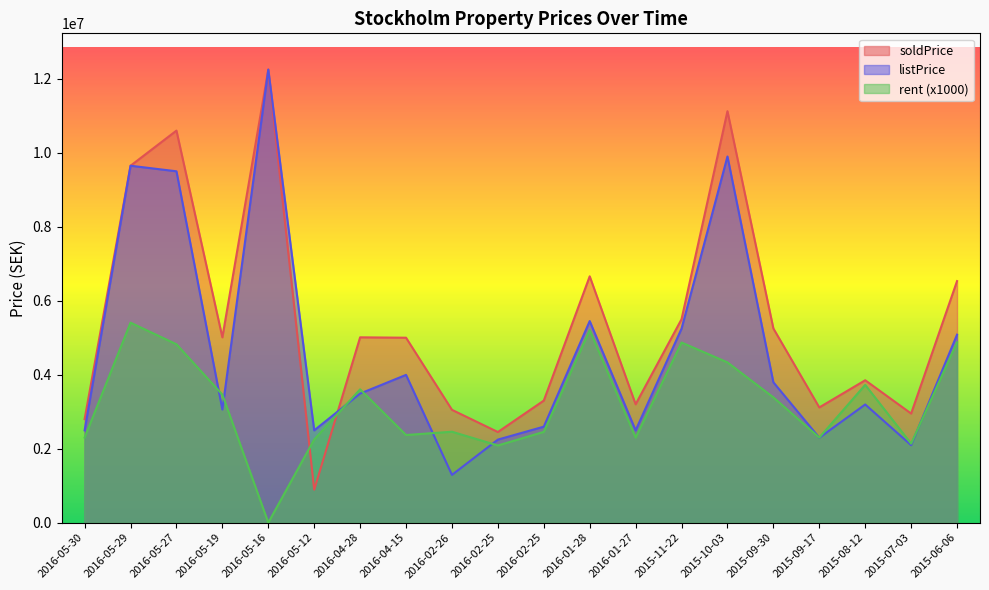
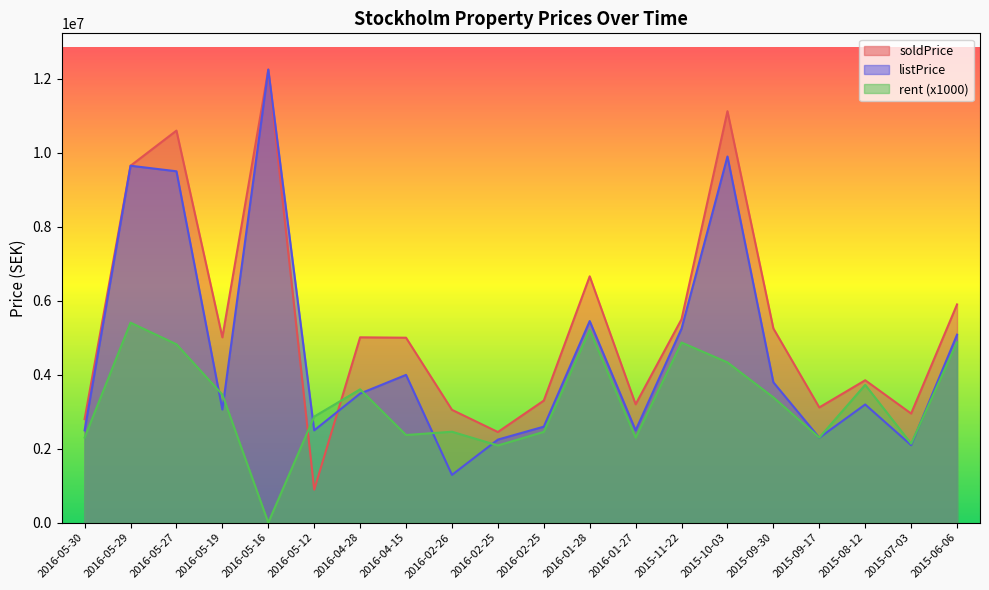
rent (x1000), 2016-05-12: 2200000 -> 2900000
soldPrice, 2015-06-06: 6500000 -> 5900000
